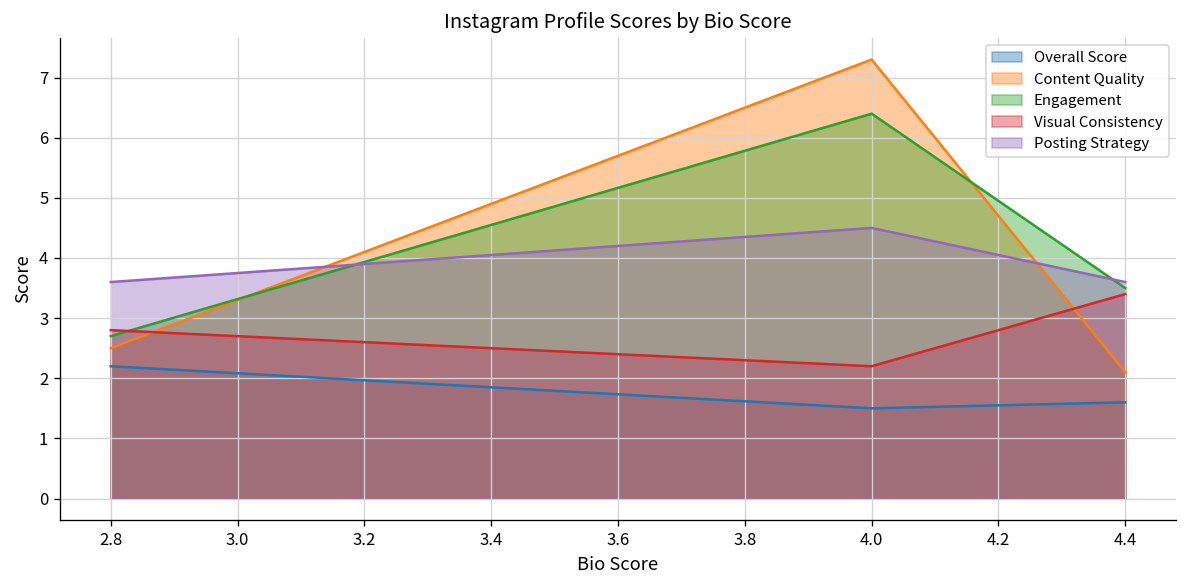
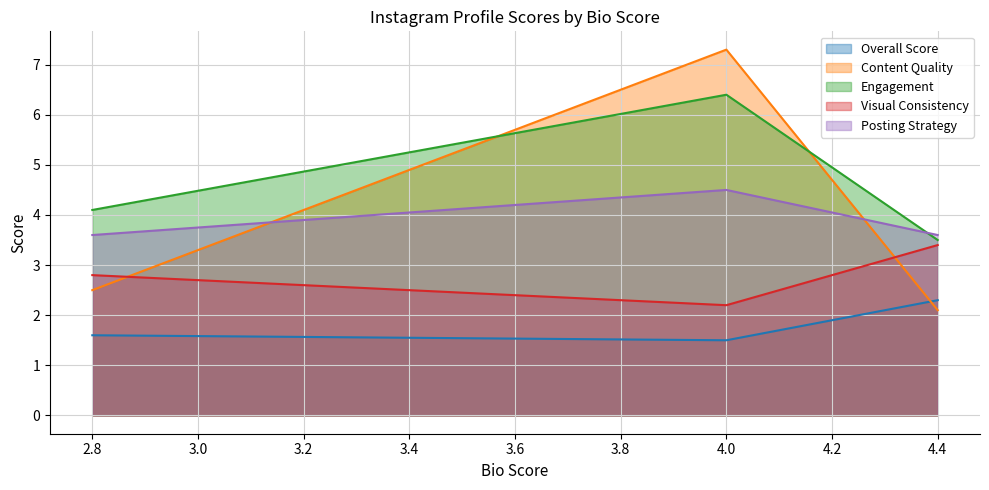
Overall Score, 2.8: 2.2 -> 1.6
Engagement, 2.8: 2.7 -> 4.1
Overall Score, 4.4: 1.6 -> 2.3
